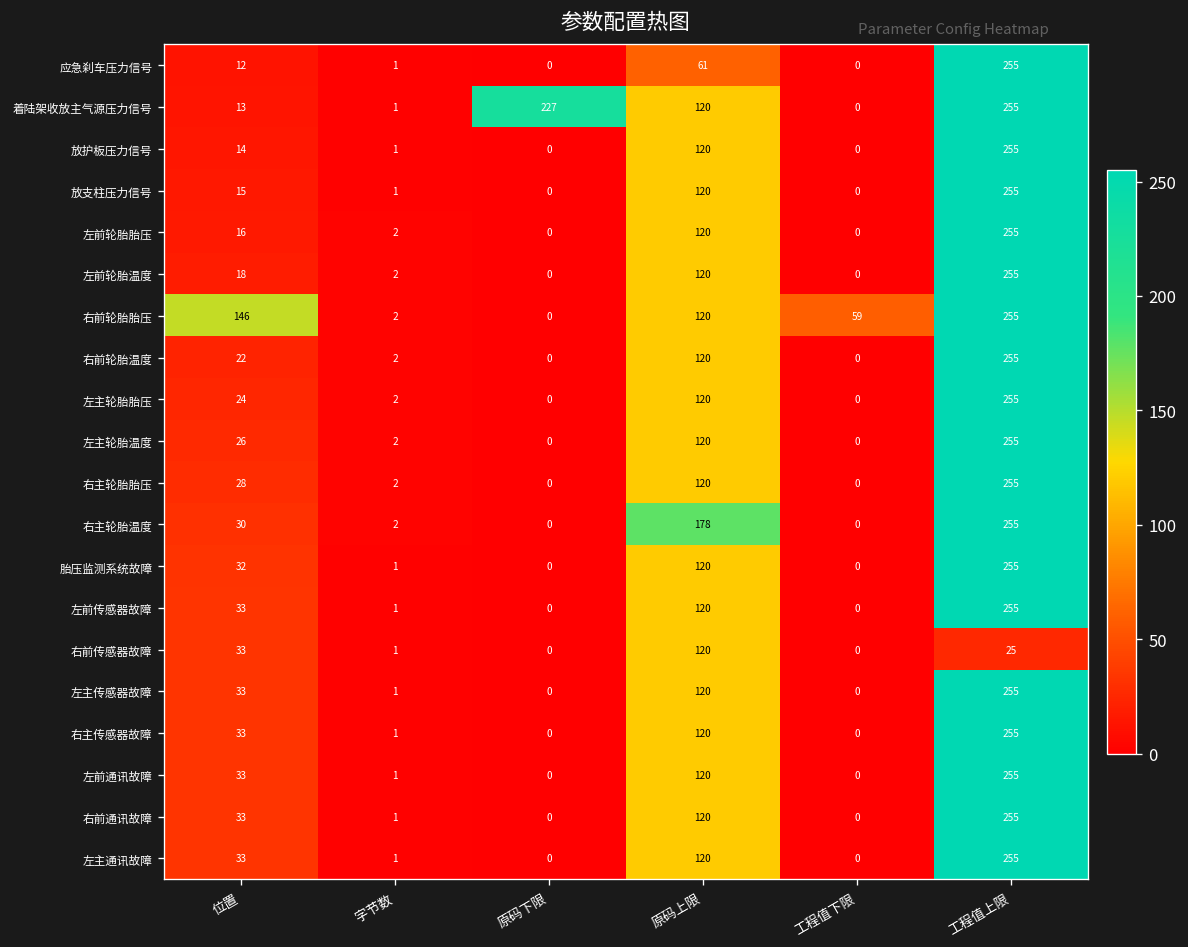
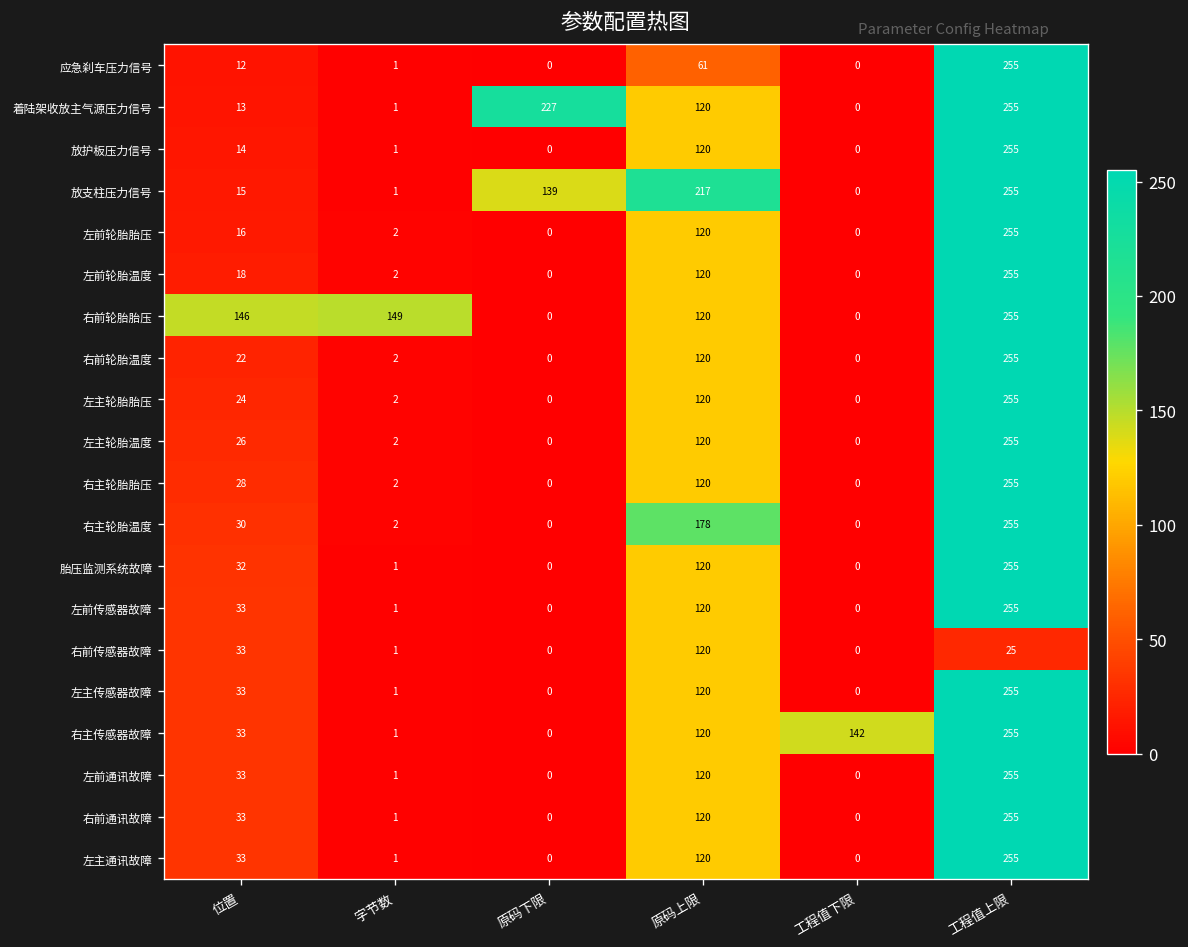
放支柱压力信号, 原码下限: 0 -> 139
放支柱压力信号, 原码上限: 120 -> 217
右前轮胎胎压, 字节数: 2 -> 149
右前轮胎胎压, 工程值下限: 59 -> 0
右主传感器故障, 工程值下限: 0 -> 142
